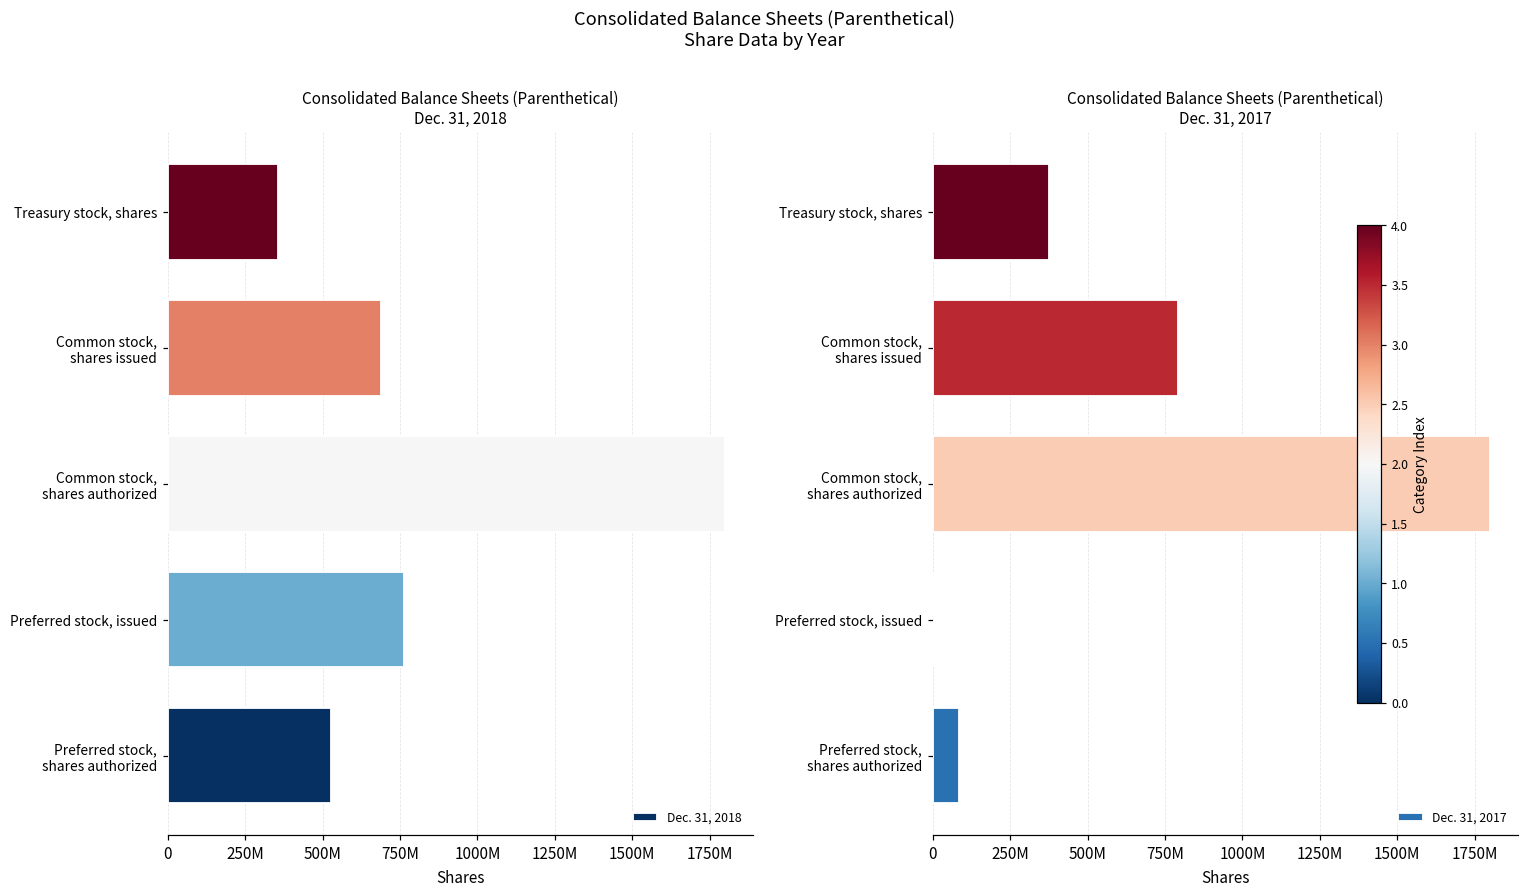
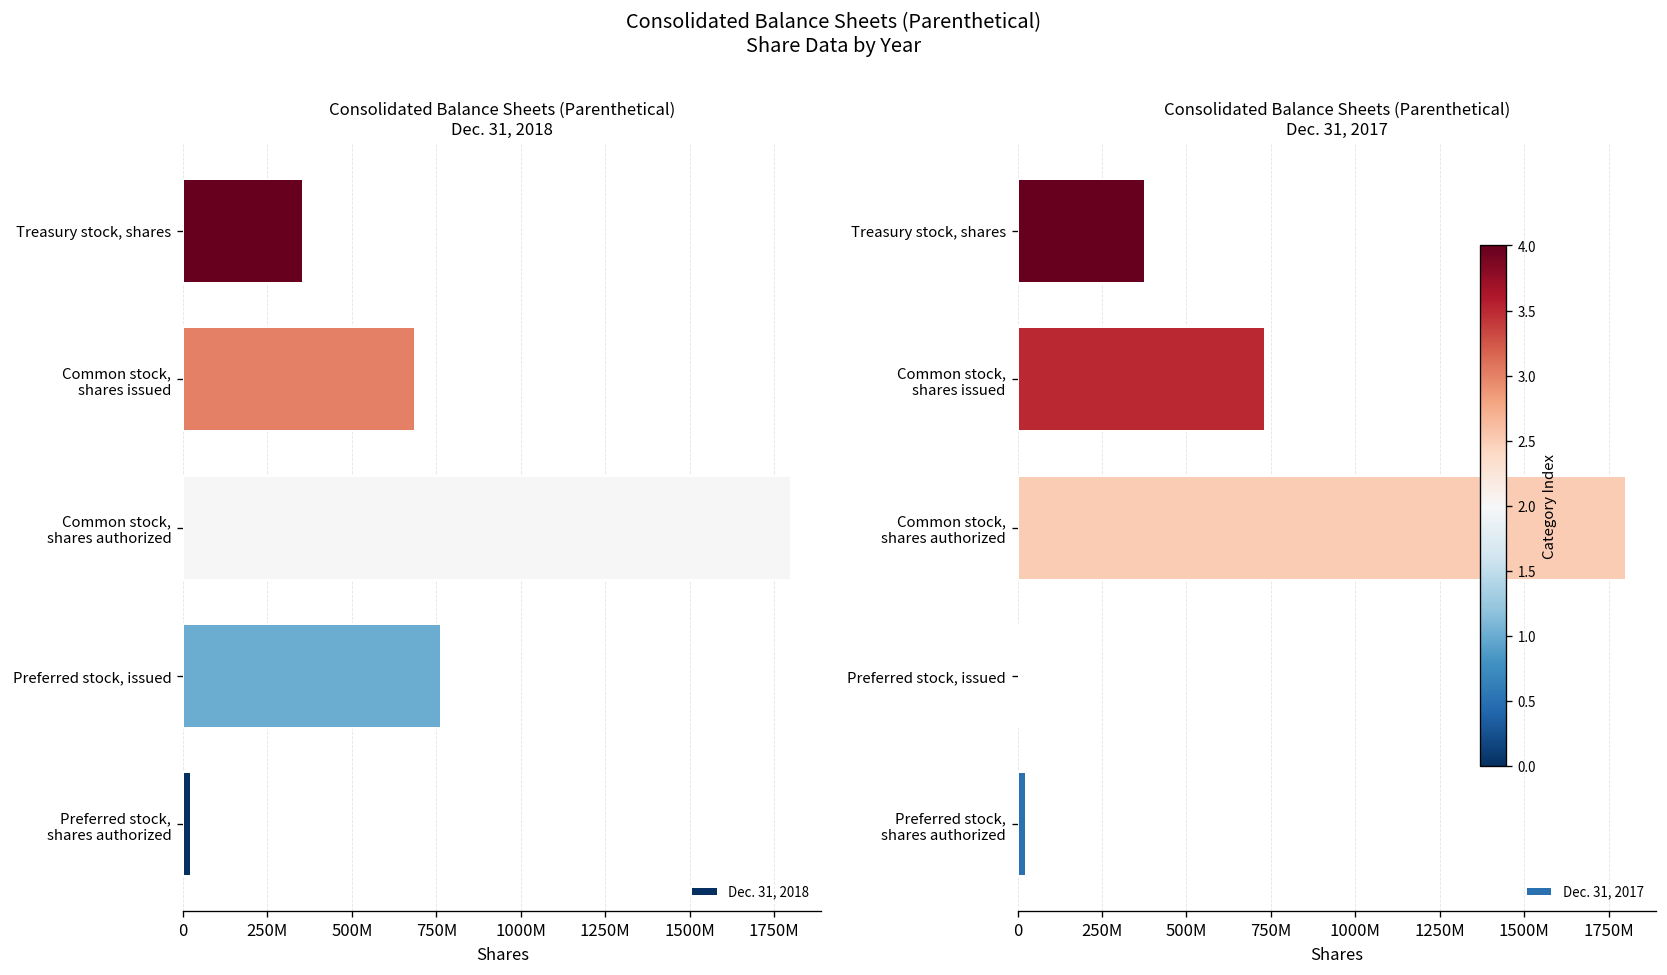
Consolidated Balance Sheets (Parenthetical) Dec. 31, 2018, Preferred stock, shares authorized: 530000000 -> 30000000
Consolidated Balance Sheets (Parenthetical) Dec. 31, 2017, Common stock, shares issued: 790000000 -> 730000000
Consolidated Balance Sheets (Parenthetical) Dec. 31, 2017, Preferred stock, shares authorized: 90000000 -> 30000000
